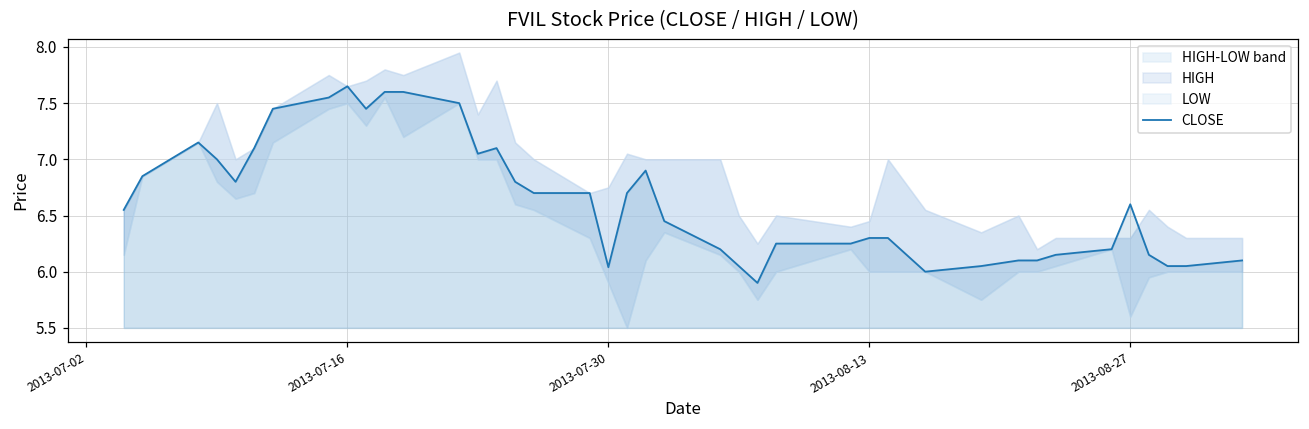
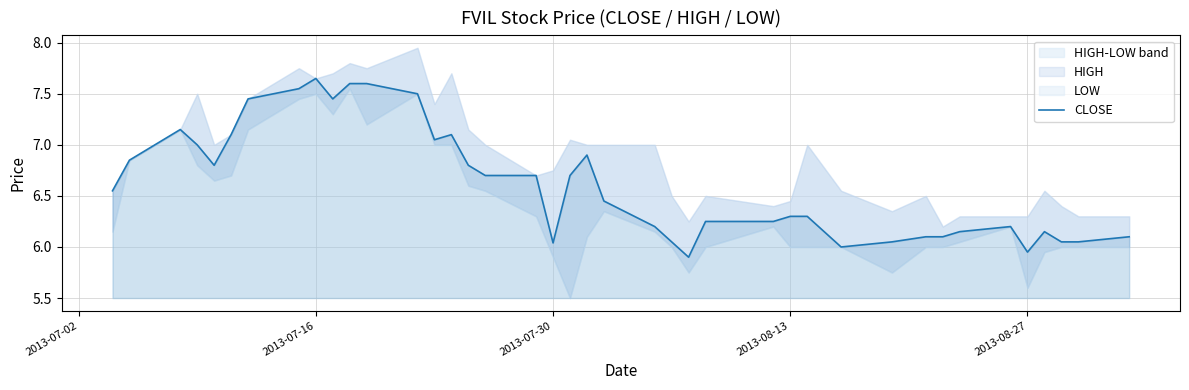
CLOSE, 2013-08-27: 6.60 -> 5.95
